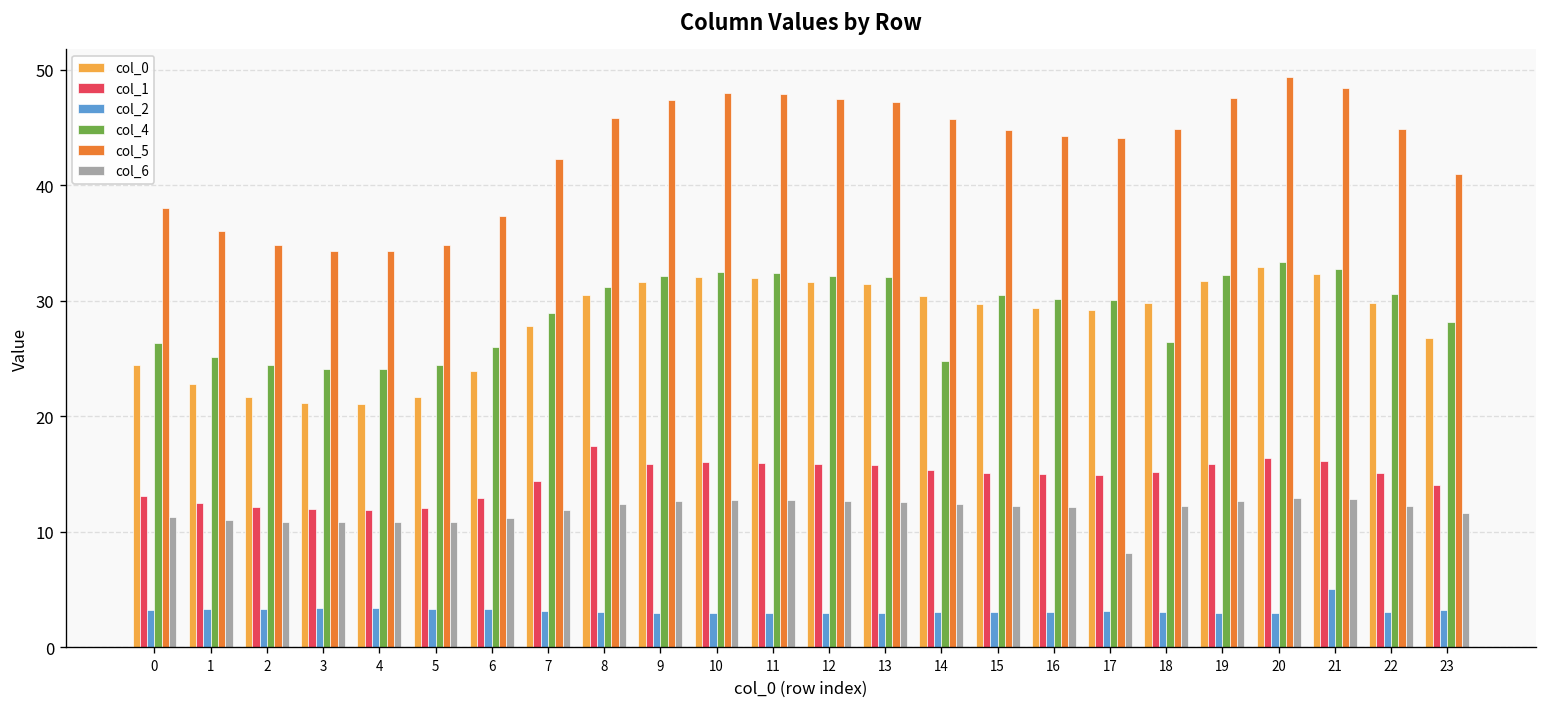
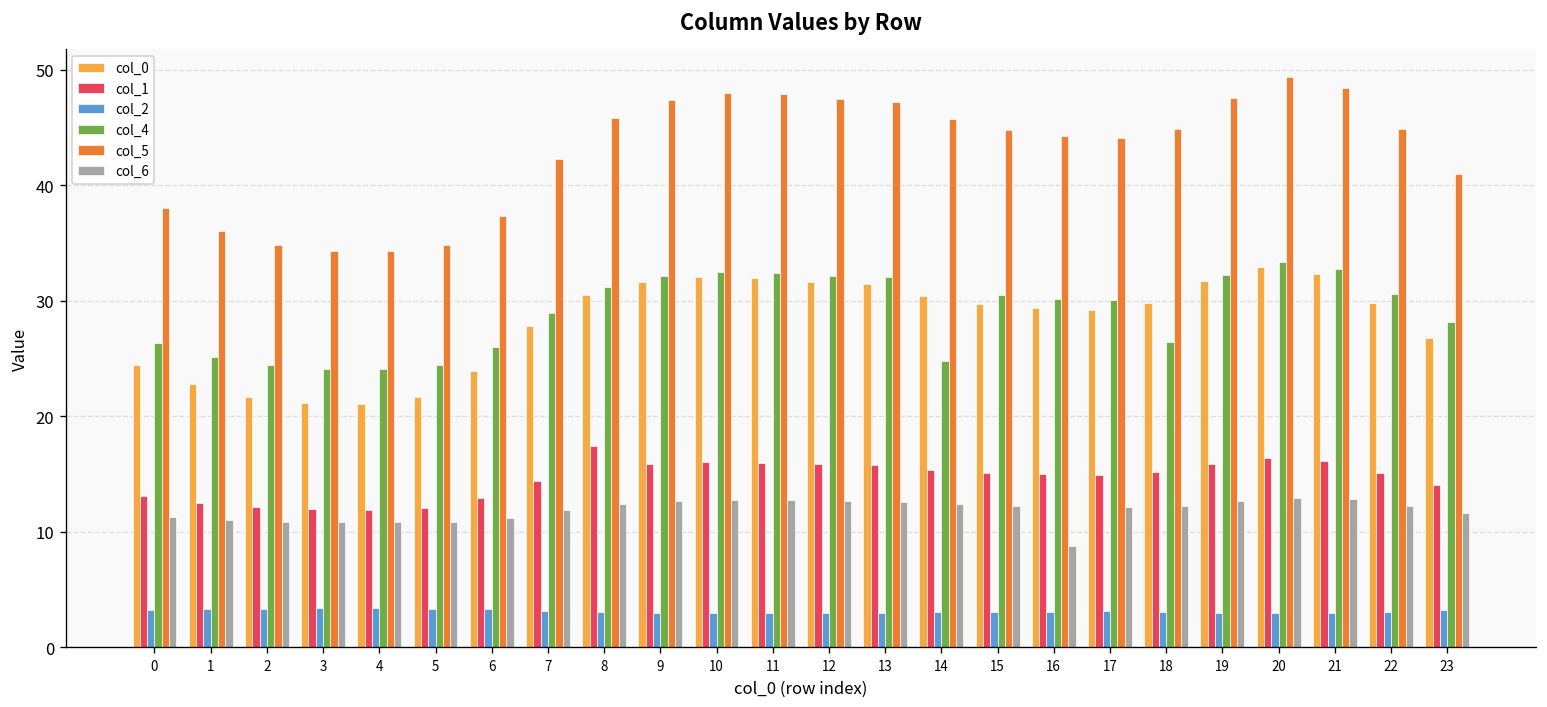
col_6, 16: 12 -> 9
col_6, 17: 8 -> 12
col_2, 21: 5 -> 3
